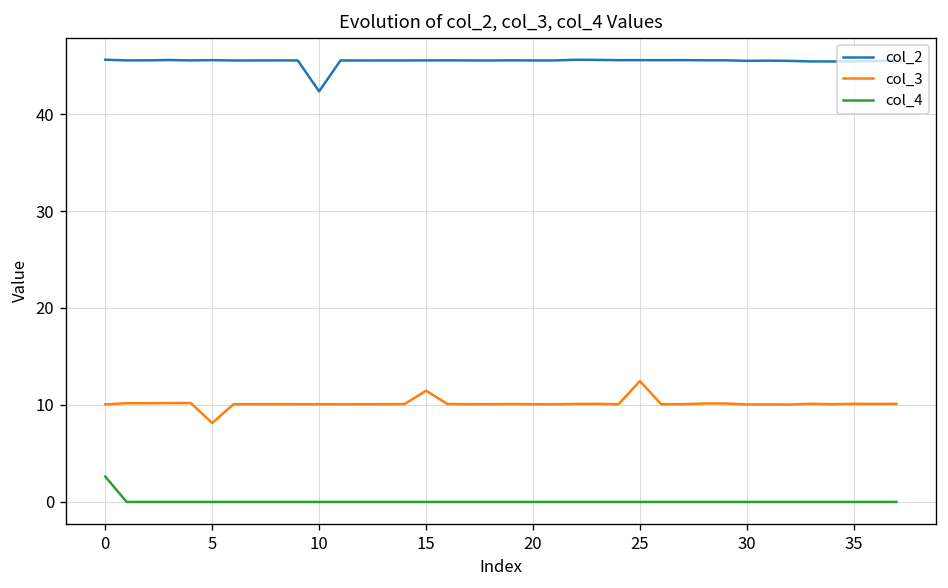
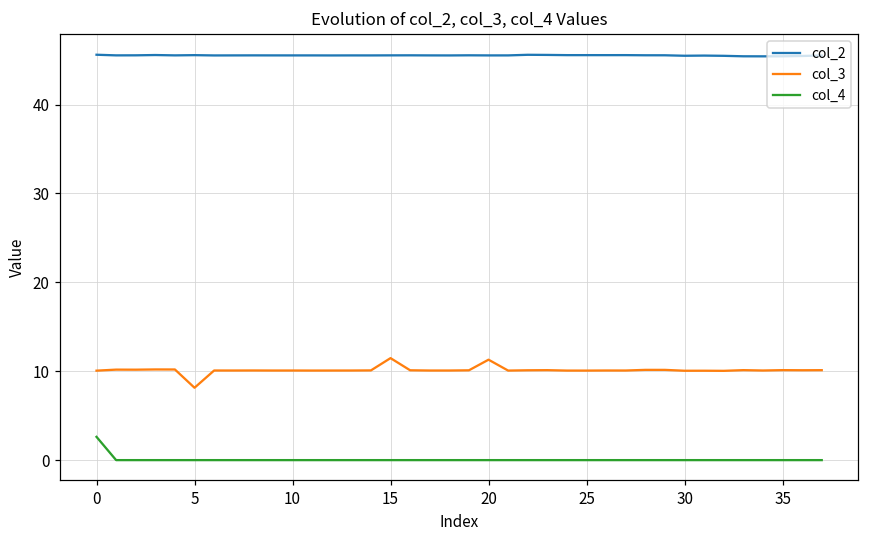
col_2, 10: 42 -> 46
col_3, 20: 10 -> 11
col_3, 25: 12 -> 10
